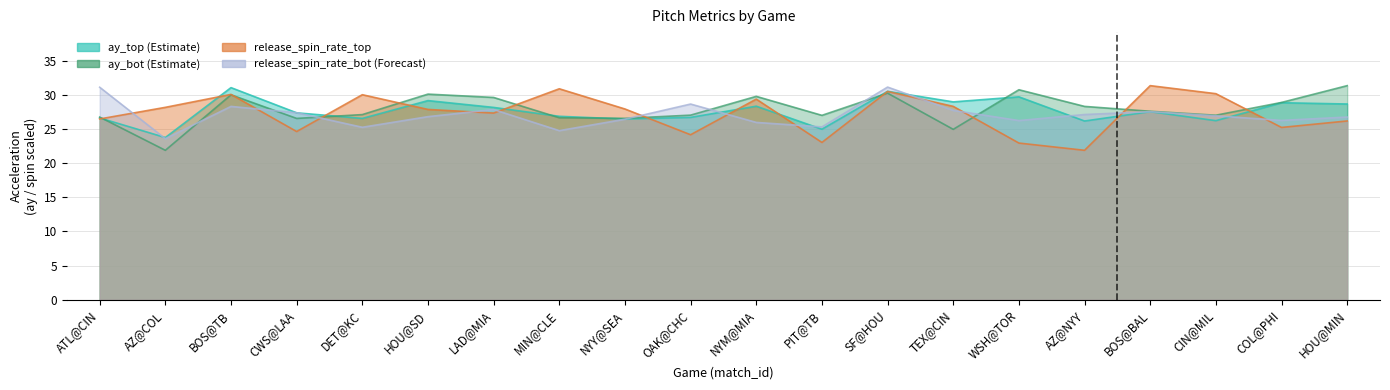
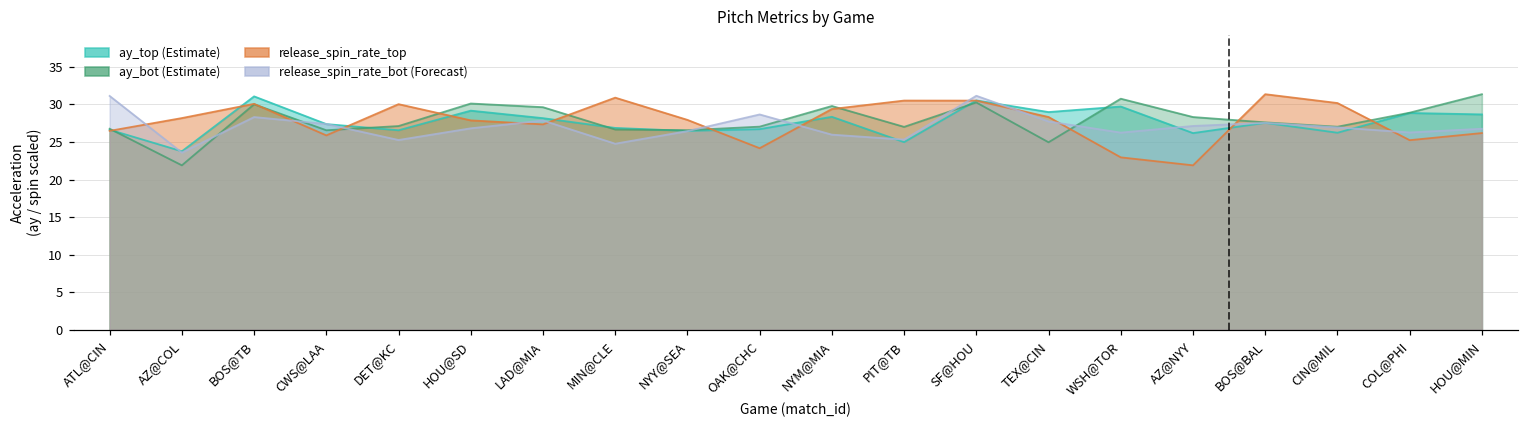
release_spin_rate_top, CWS@LAA: 25 -> 26
release_spin_rate_top, PIT@TB: 23 -> 31
